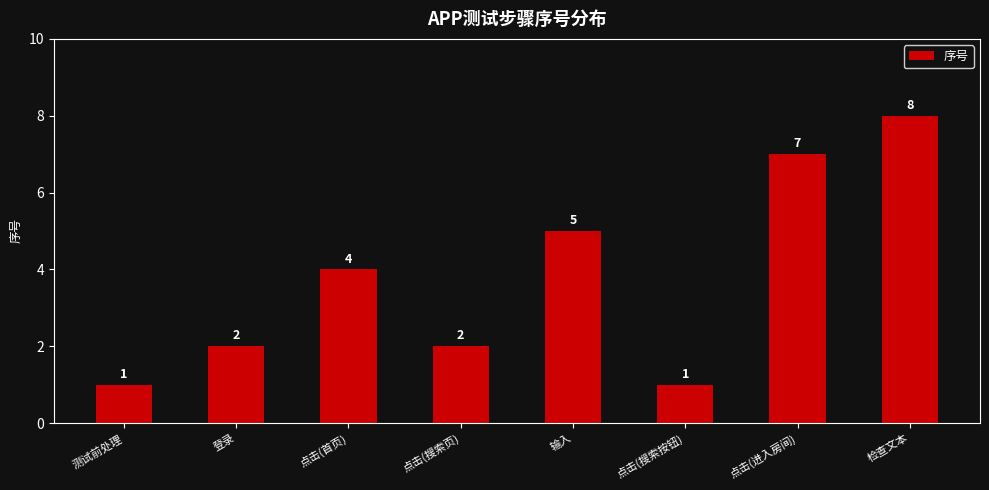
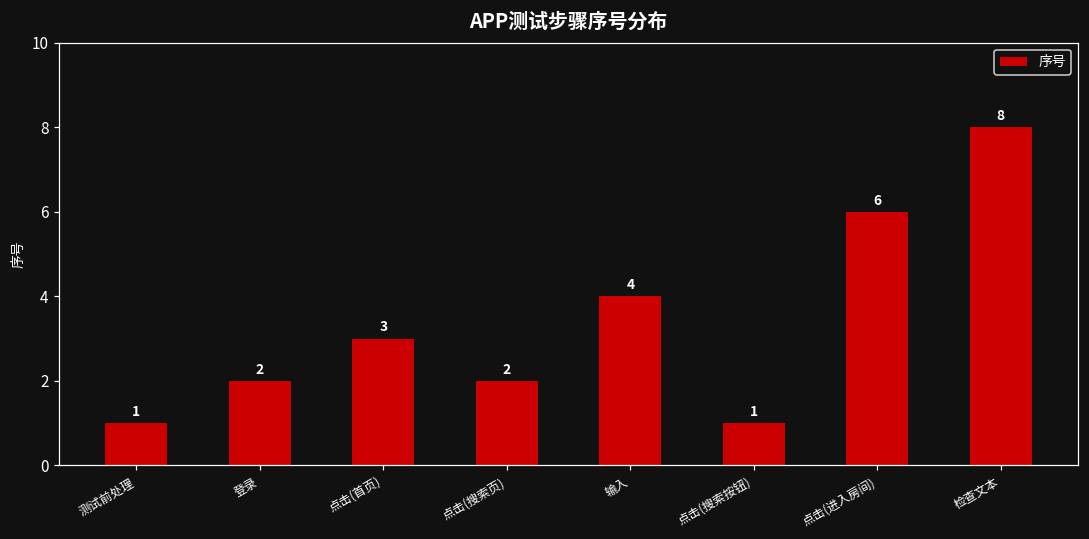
点击(首页): 4 -> 3
输入: 5 -> 4
点击(进入房间): 7 -> 6
